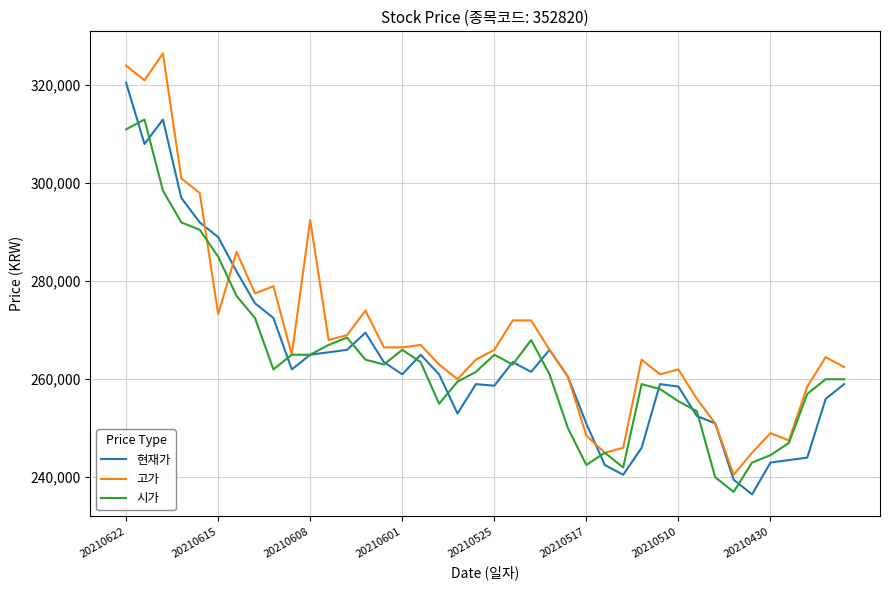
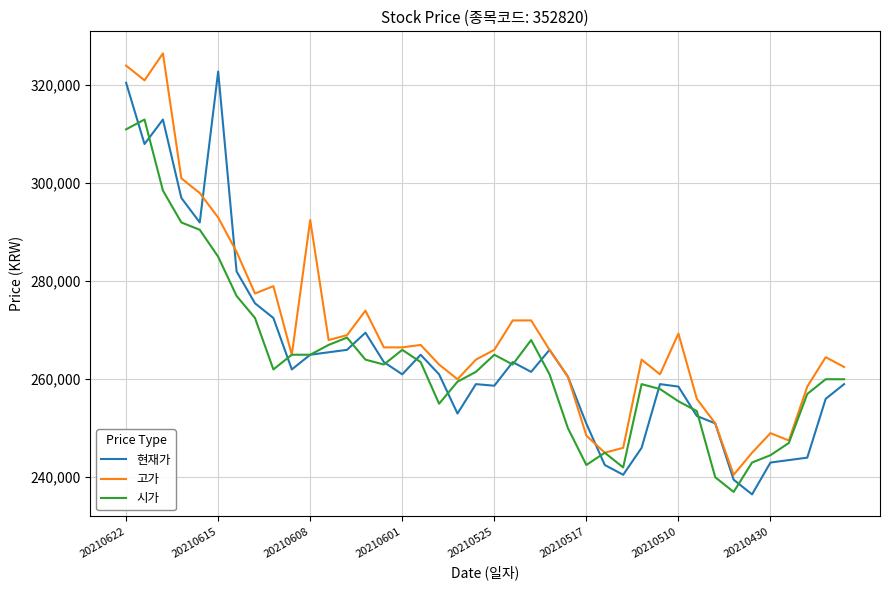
현재가, 20210615: 289,000 -> 323,000
고가, 20210615: 273,000 -> 293,000
고가, 20210510: 262,000 -> 269,000
